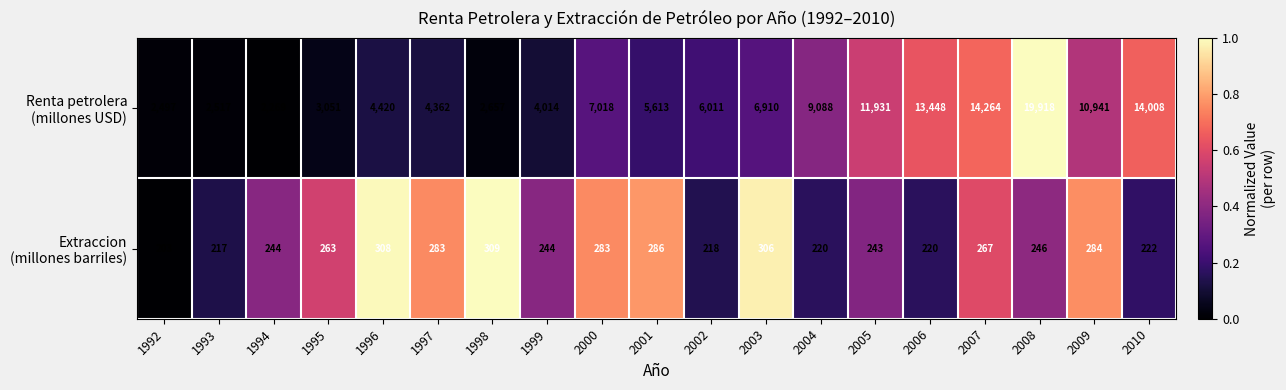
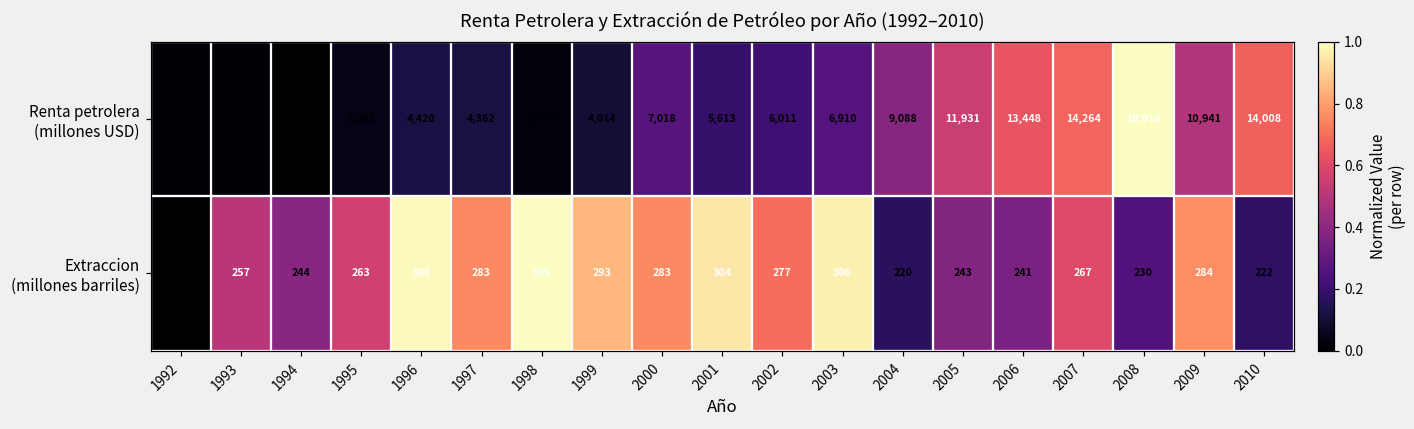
Extraccion (millones barriles), 1993: 217 -> 257
Extraccion (millones barriles), 1999: 244 -> 293
Extraccion (millones barriles), 2001: 286 -> 304
Extraccion (millones barriles), 2002: 218 -> 277
Extraccion (millones barriles), 2006: 220 -> 241
Extraccion (millones barriles), 2008: 246 -> 230
